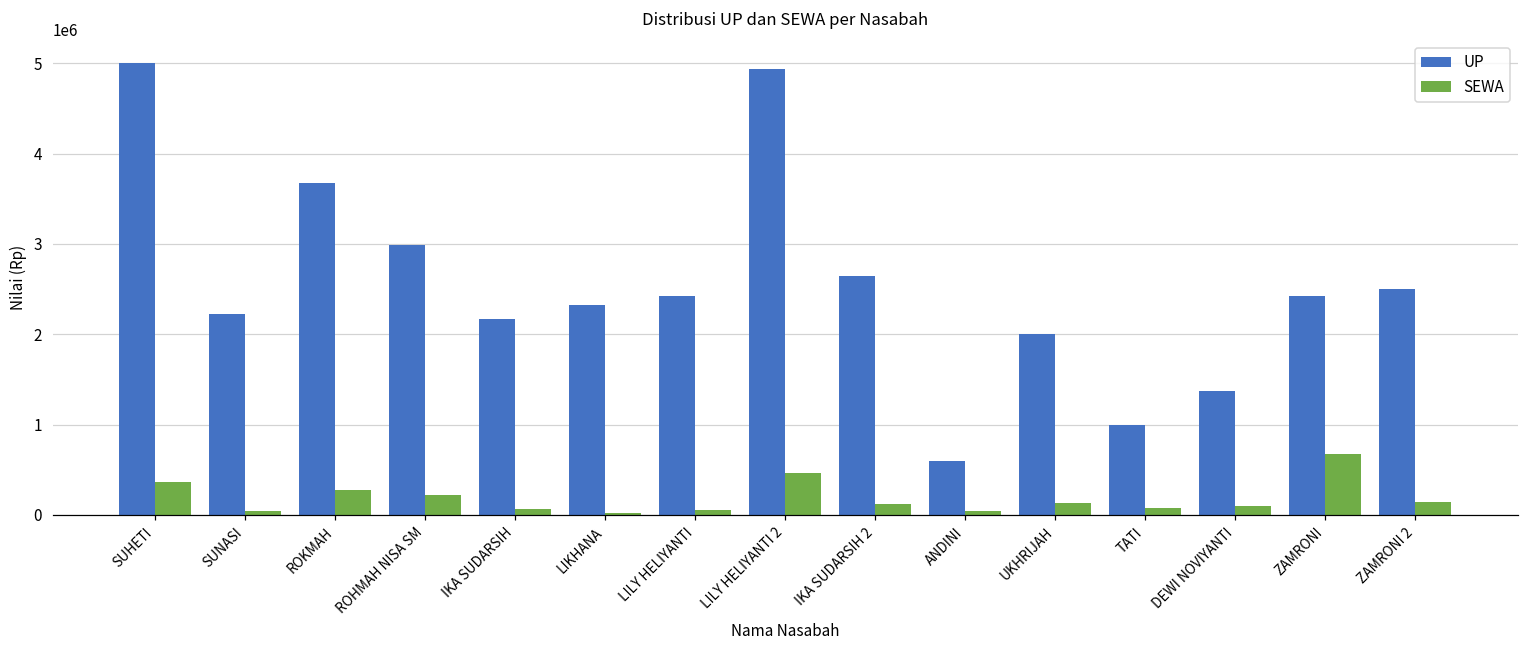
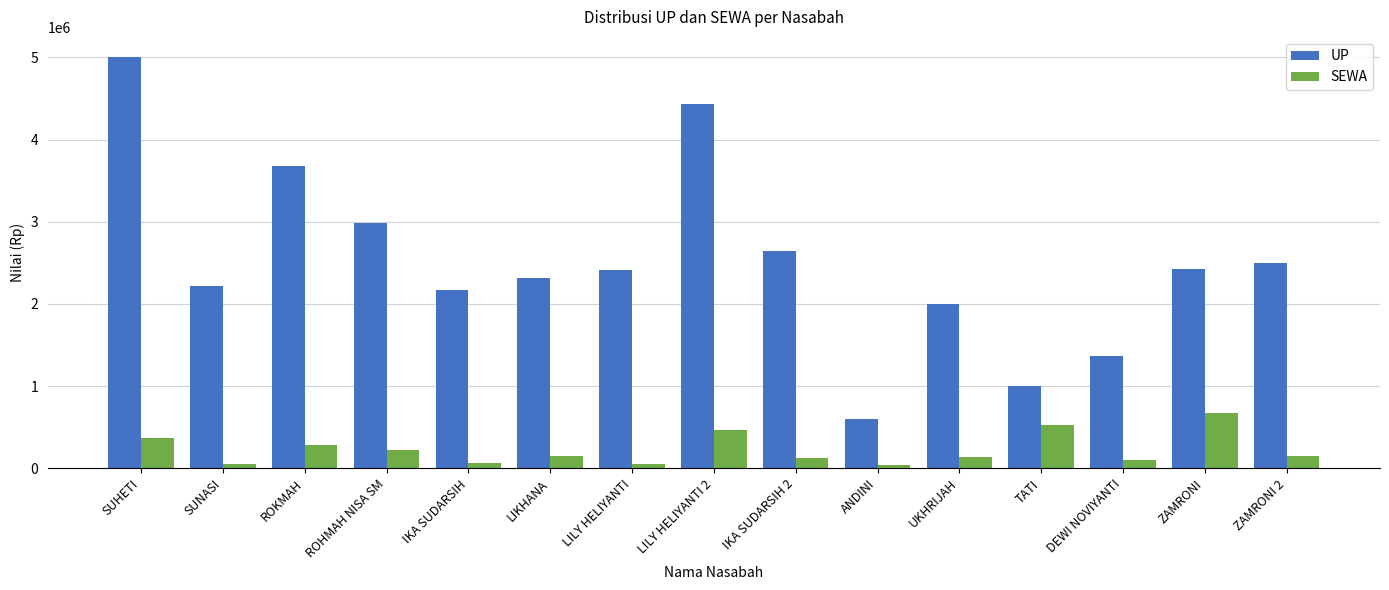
SEWA, LIKHANA: 0 -> 100000
UP, LILY HELIYANTI 2: 4900000 -> 4400000
SEWA, TATI: 100000 -> 500000
